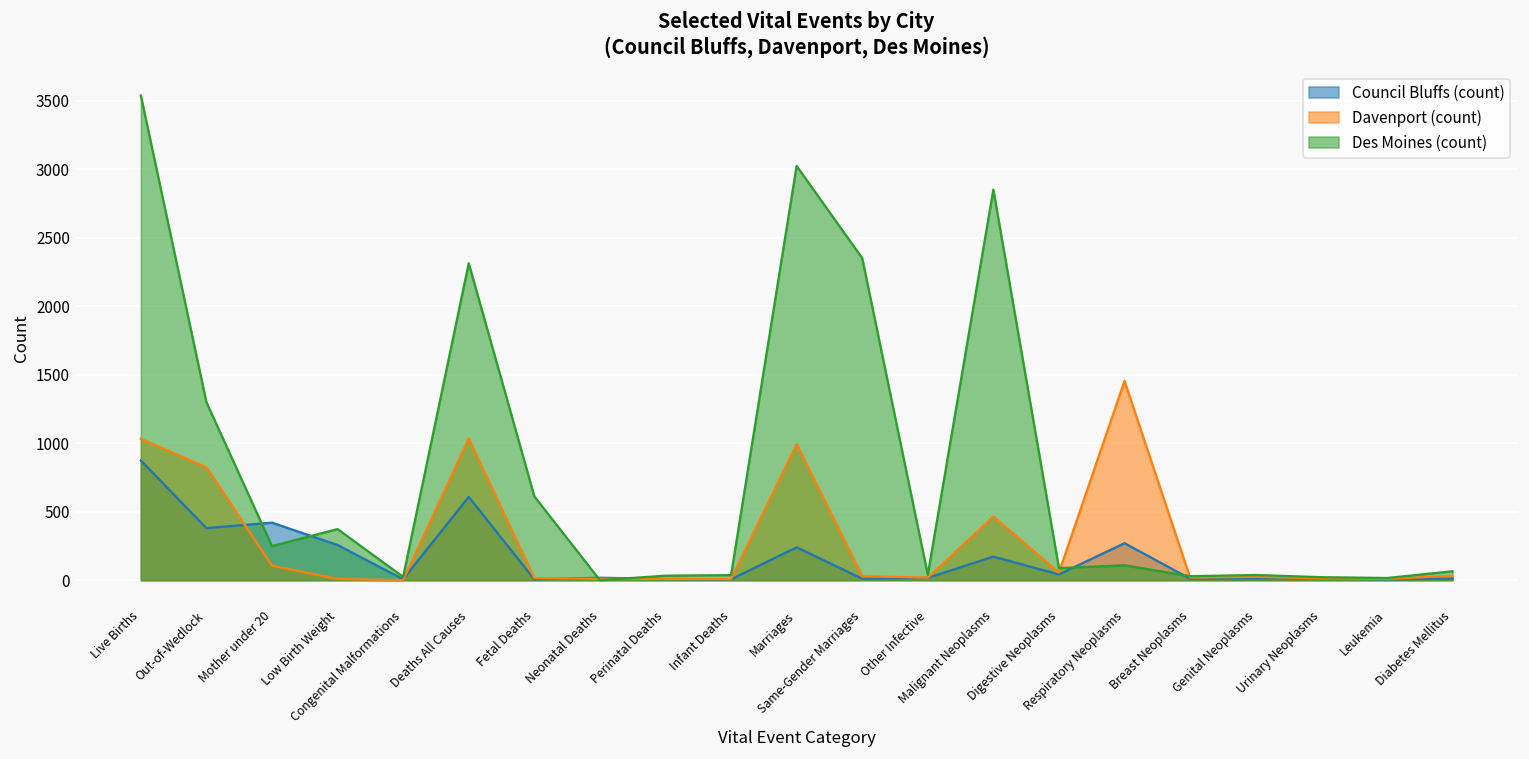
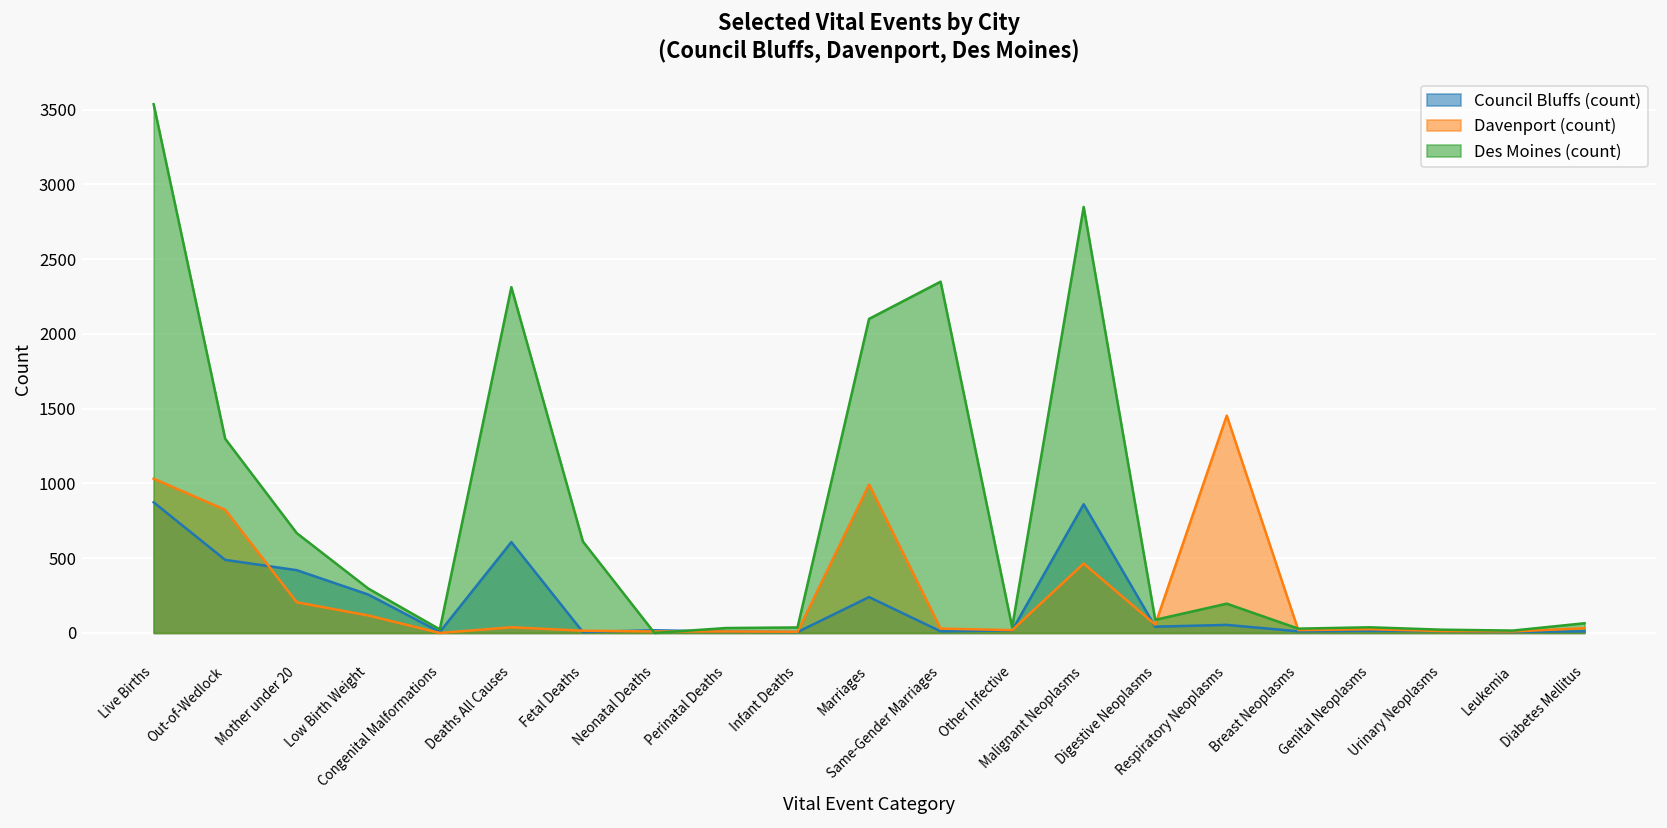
Council Bluffs (count), Out-of-Wedlock: 380 -> 490
Davenport (count), Mother under 20: 110 -> 210
Des Moines (count), Mother under 20: 250 -> 670
Davenport (count), Low Birth Weight: 10 -> 120
Des Moines (count), Low Birth Weight: 370 -> 300
Davenport (count), Deaths All Causes: 1030 -> 40
Des Moines (count), Marriages: 3020 -> 2100
Council Bluffs (count), Malignant Neoplasms: 170 -> 860
Council Bluffs (count), Respiratory Neoplasms: 270 -> 50
Des Moines (count), Respiratory Neoplasms: 110 -> 200
